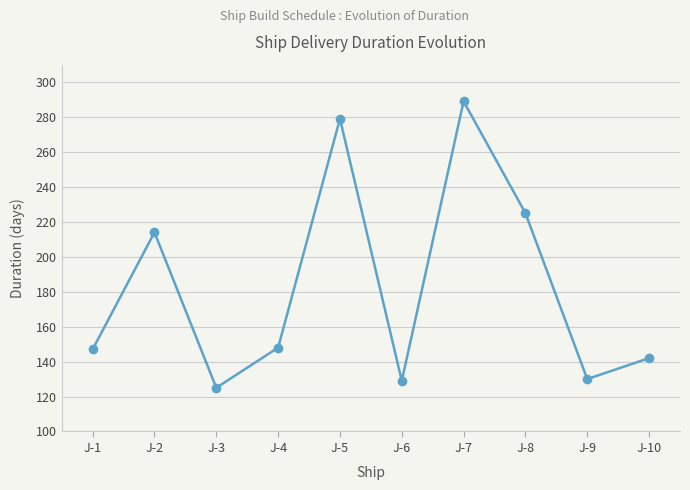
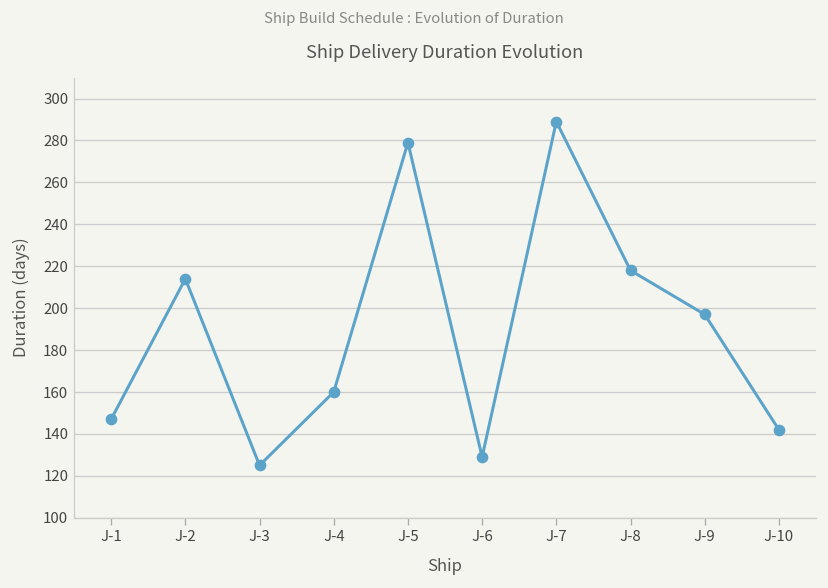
J-4: 148 -> 160
J-8: 225 -> 218
J-9: 130 -> 197
